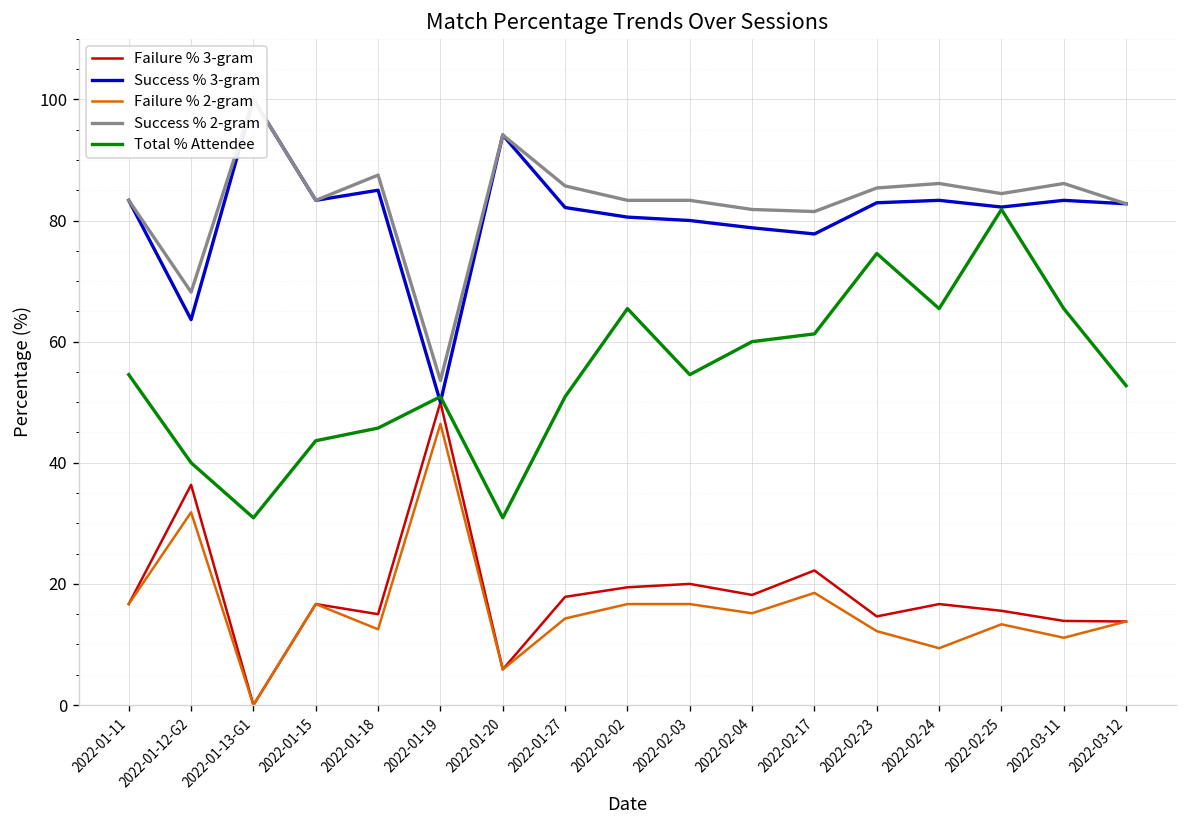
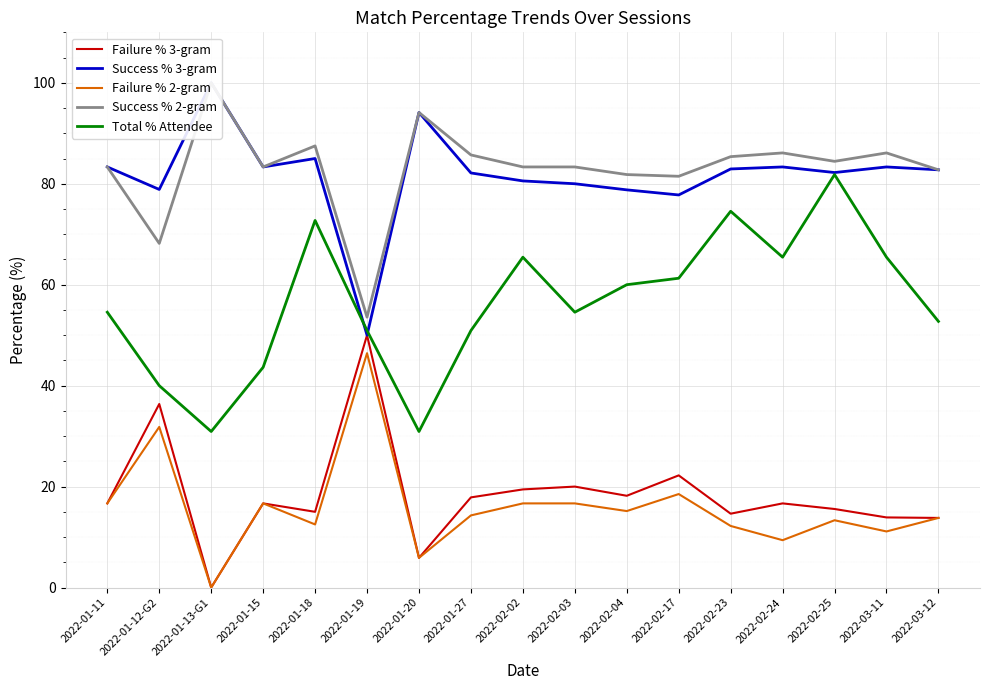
Success % 3-gram, 2022-01-12-G2: 64 -> 79
Total % Attendee, 2022-01-18: 46 -> 73
